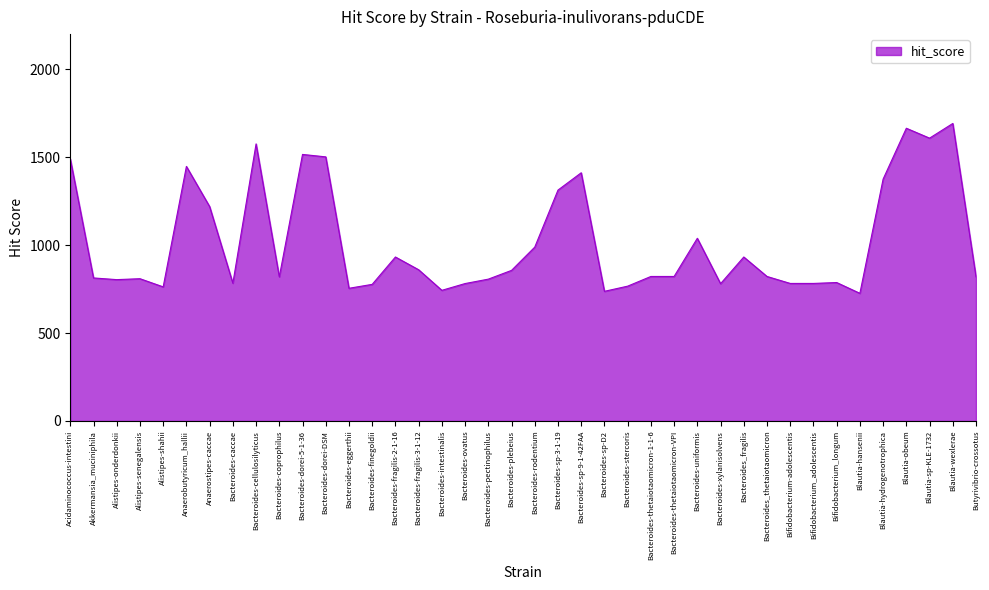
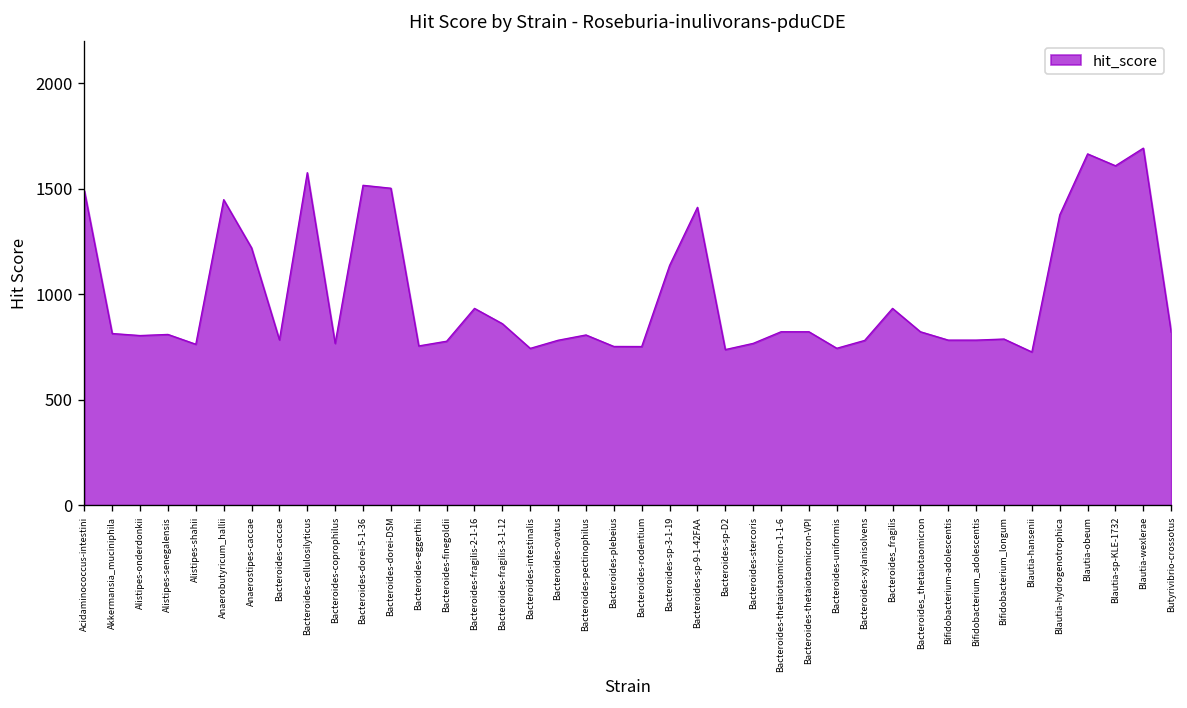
Bacteroides-coprophilus: 820 -> 770
Bacteroides-plebeius: 860 -> 750
Bacteroides-rodentium: 990 -> 750
Bacteroides-sp-3-1-19: 1310 -> 1140
Bacteroides-uniformis: 1040 -> 740
